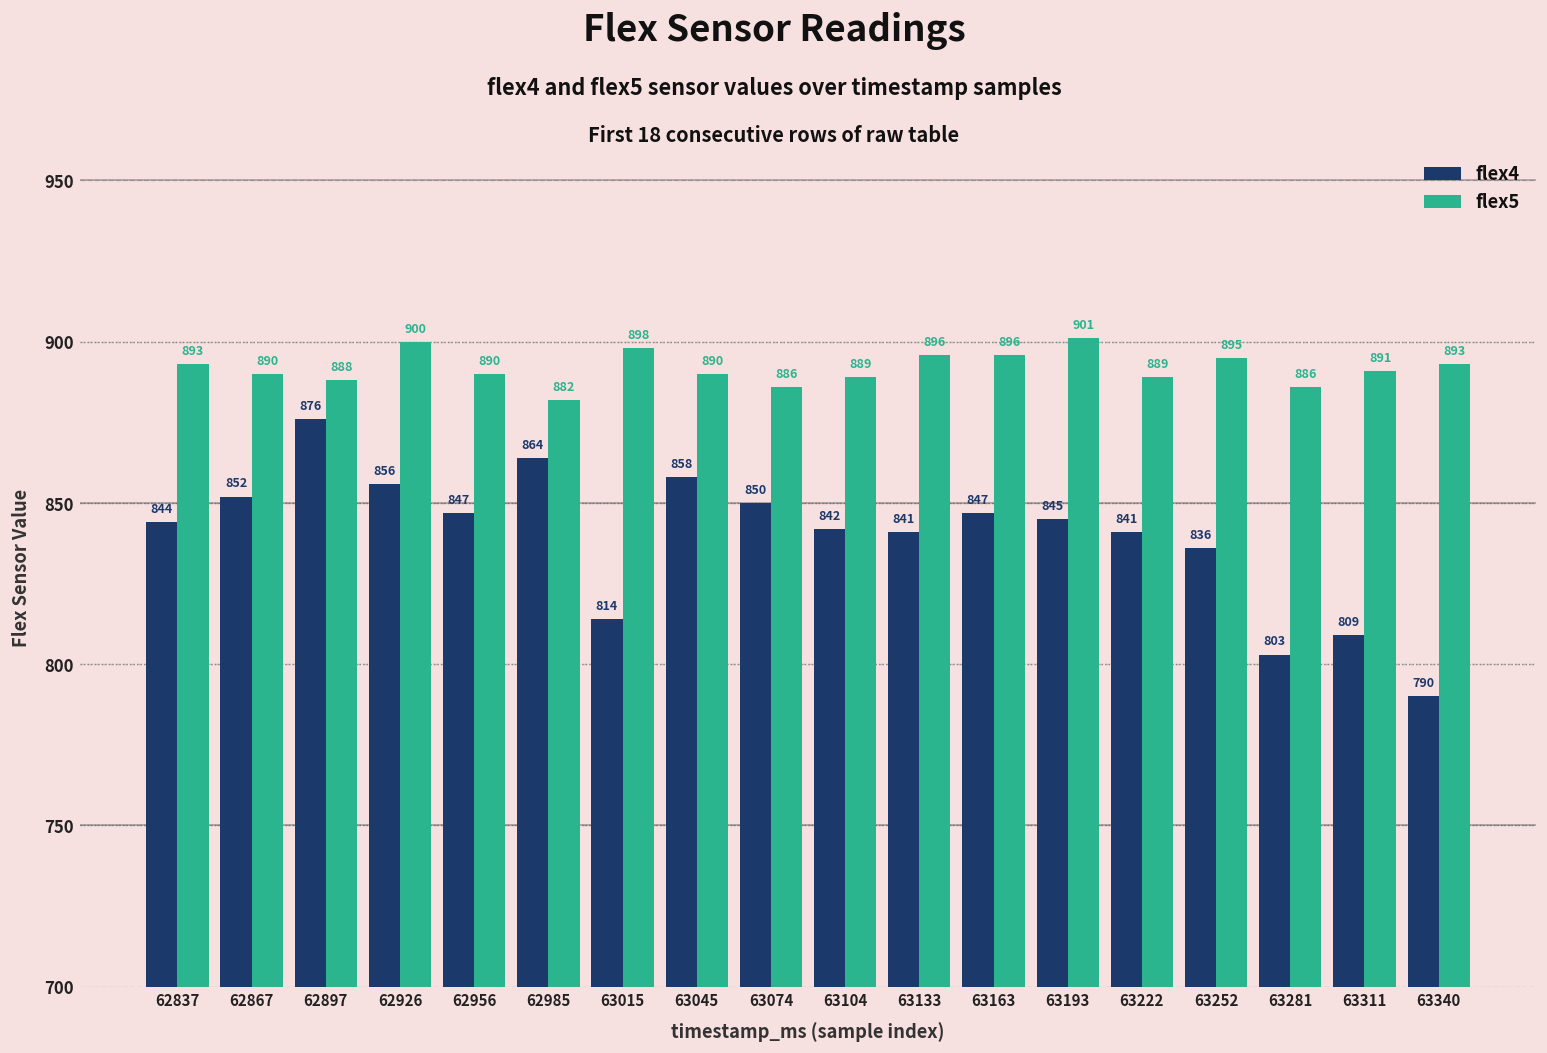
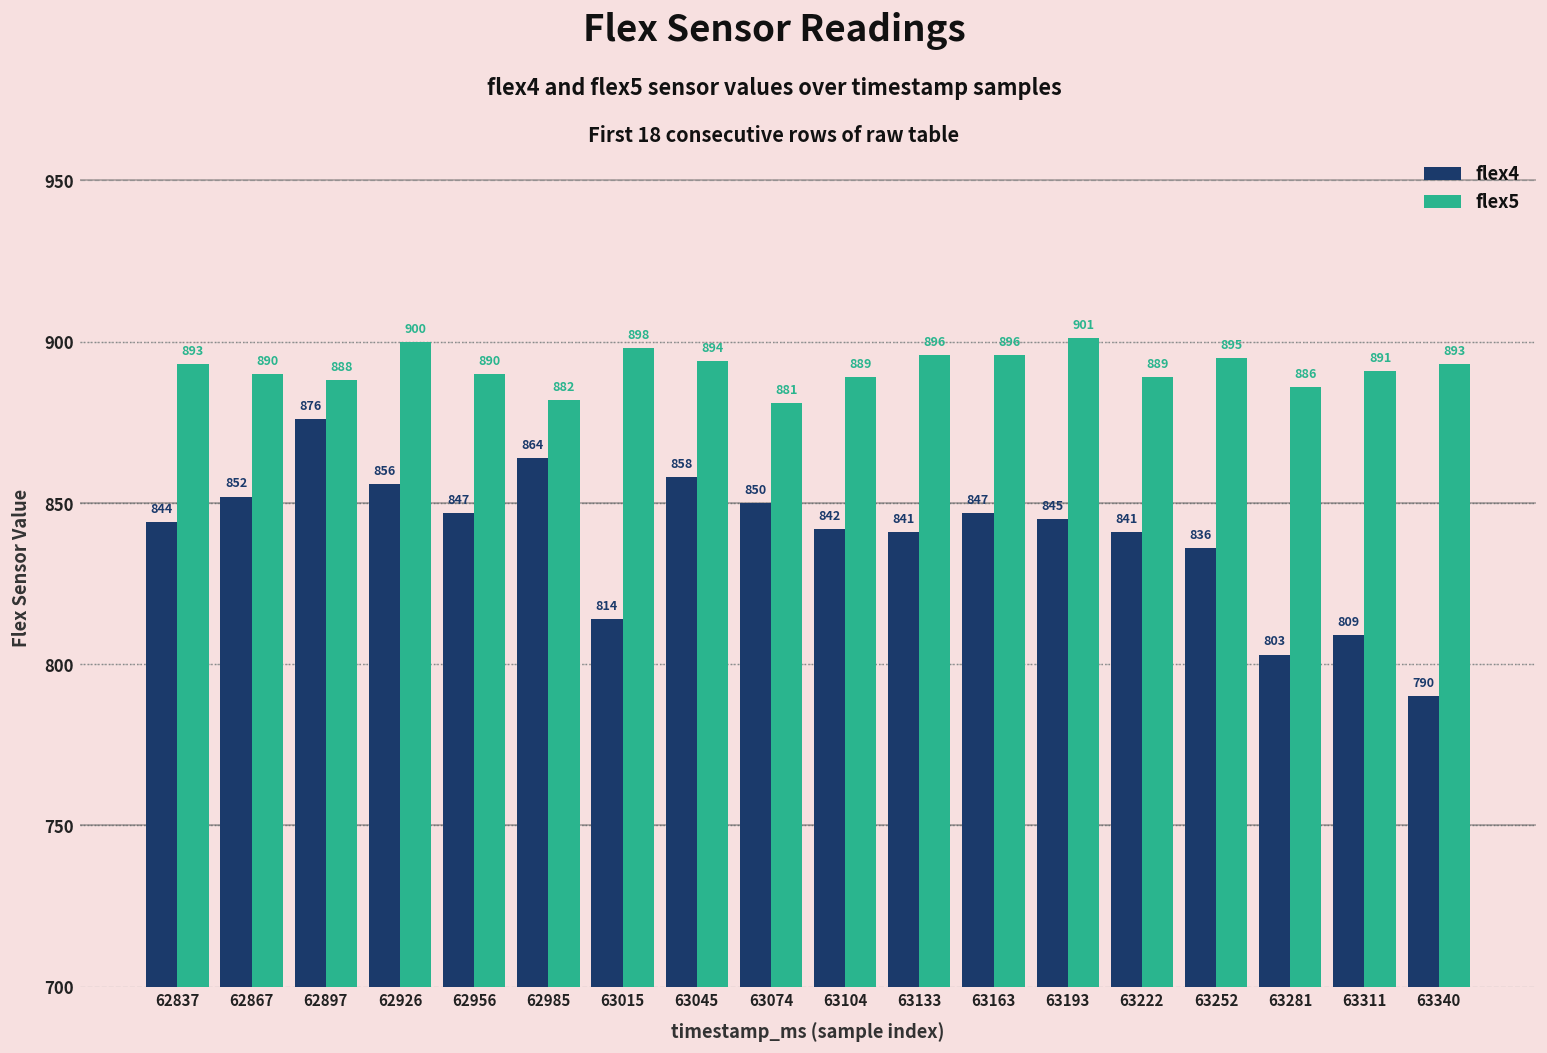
flex5, 63045: 890 -> 894
flex5, 63074: 886 -> 881
